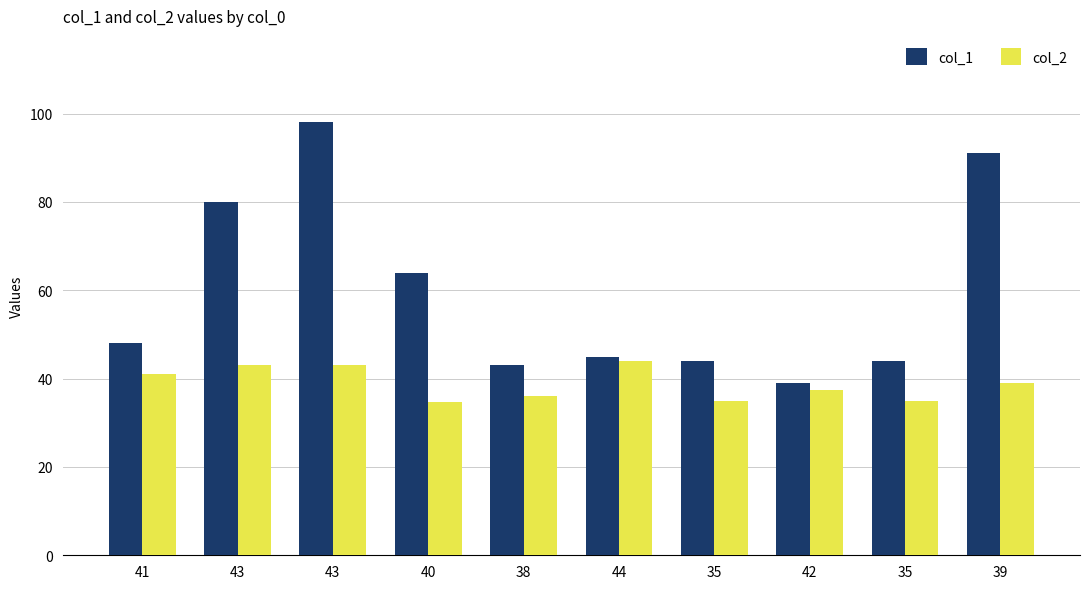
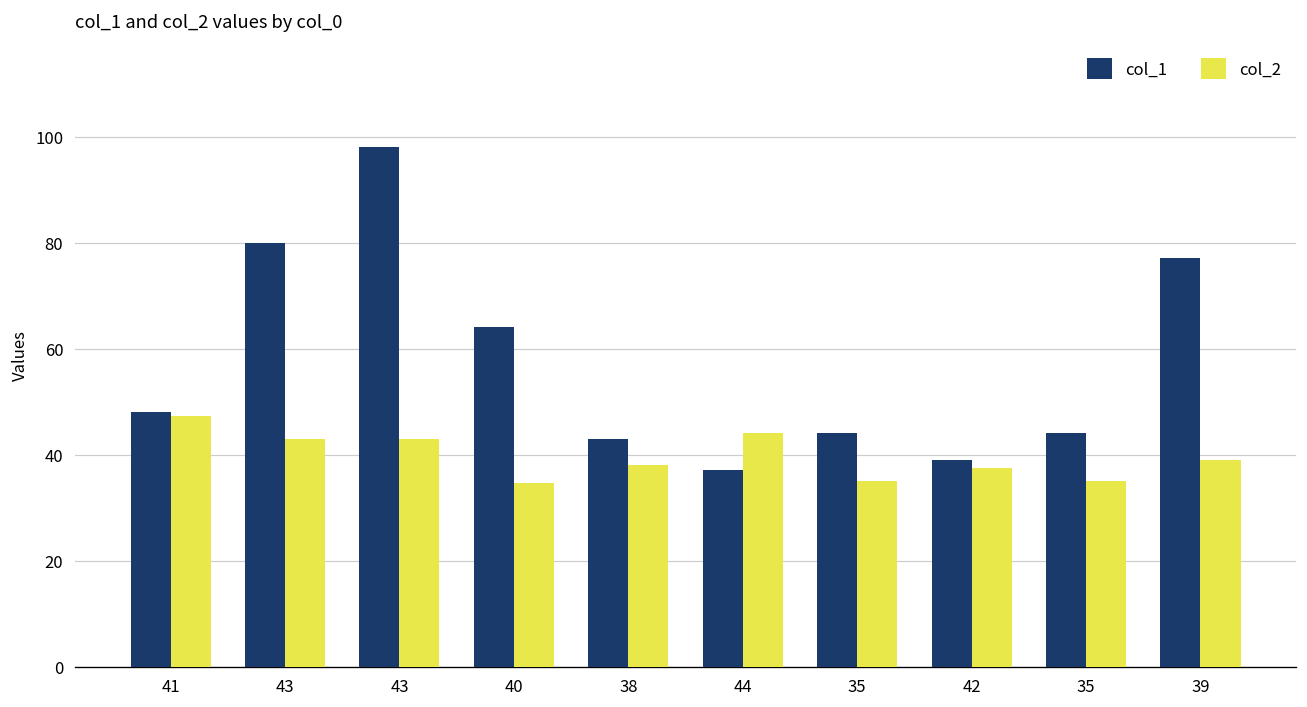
col_2, 41: 41 -> 47
col_2, 38: 36 -> 38
col_1, 44: 45 -> 37
col_1, 39: 91 -> 77
